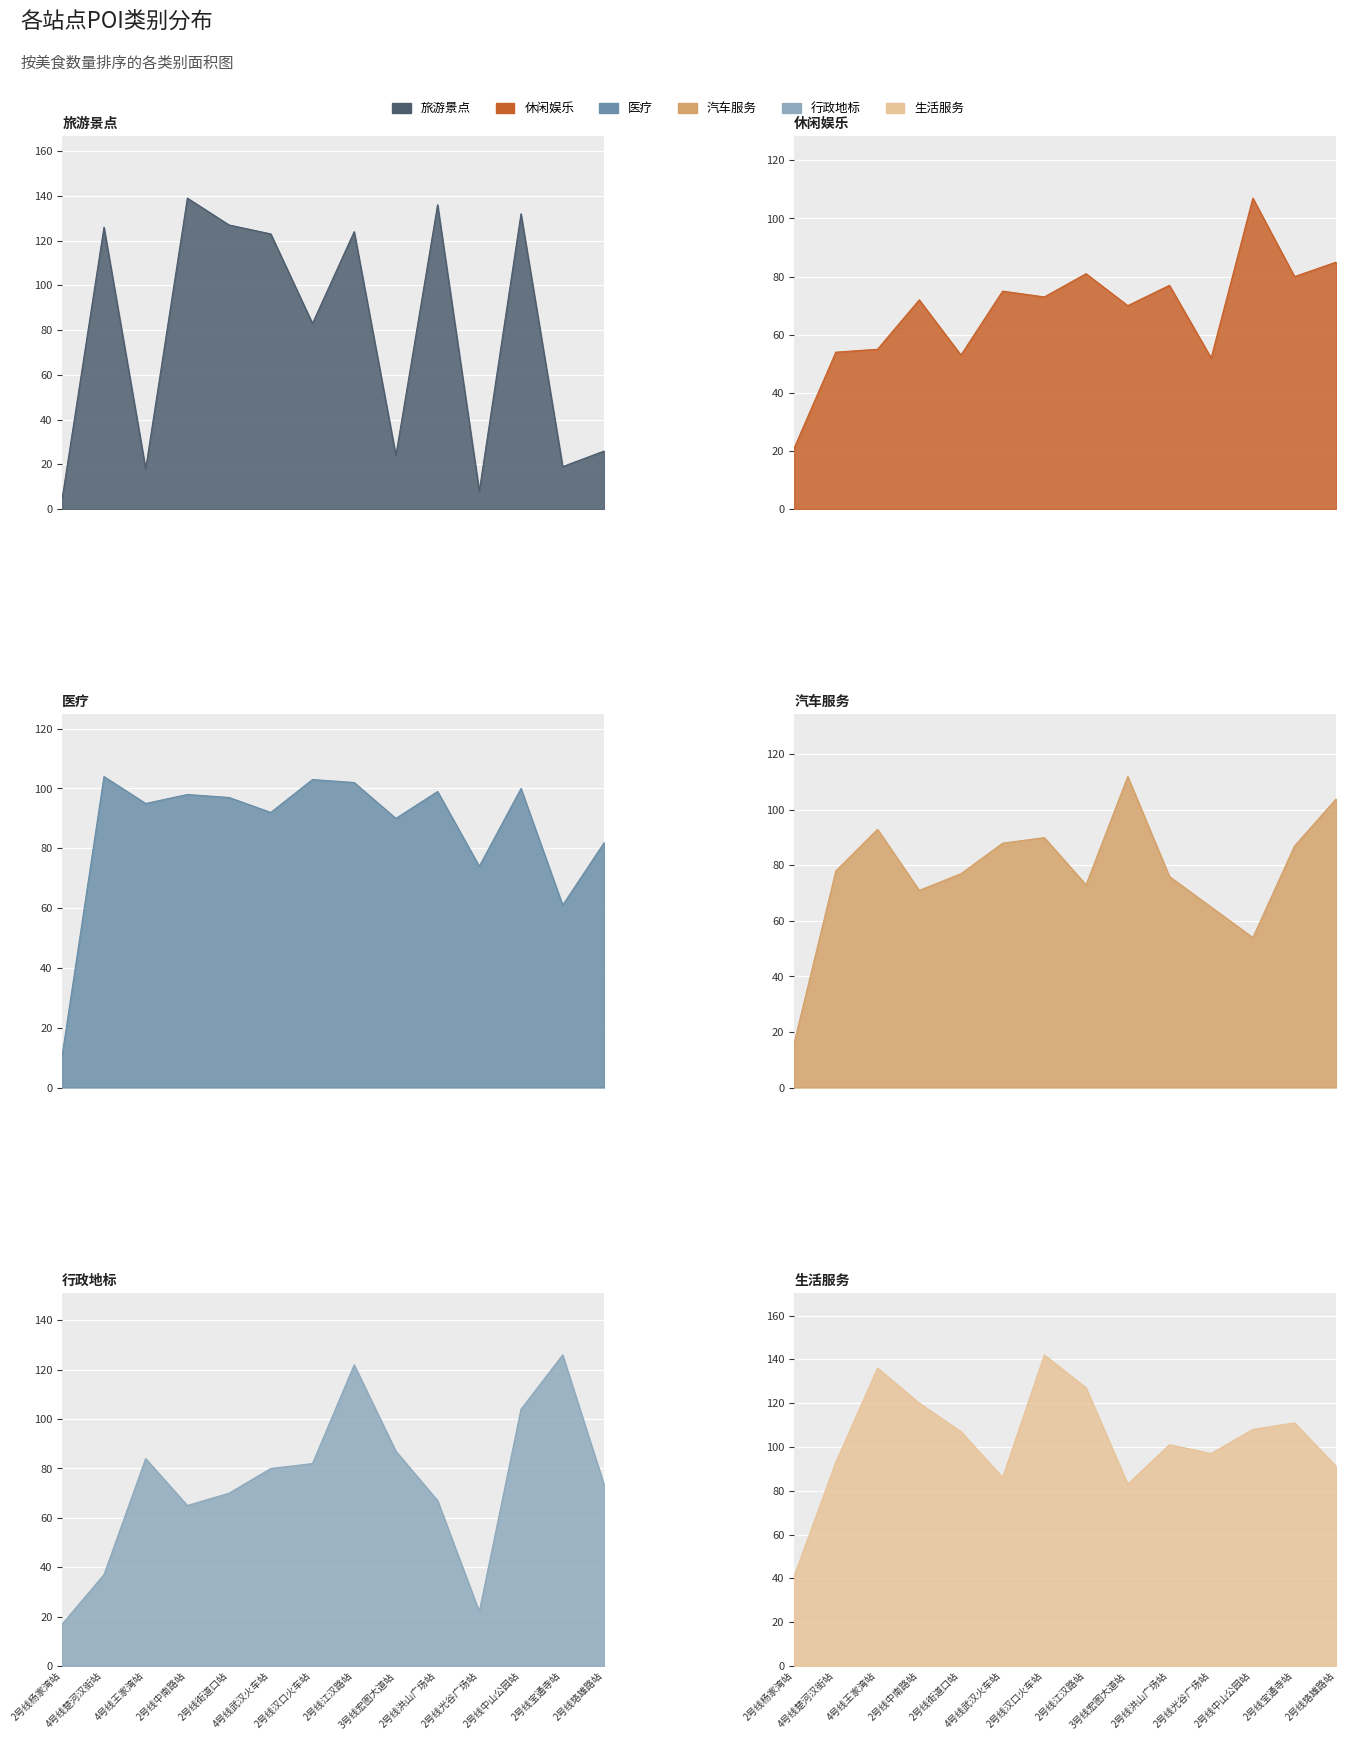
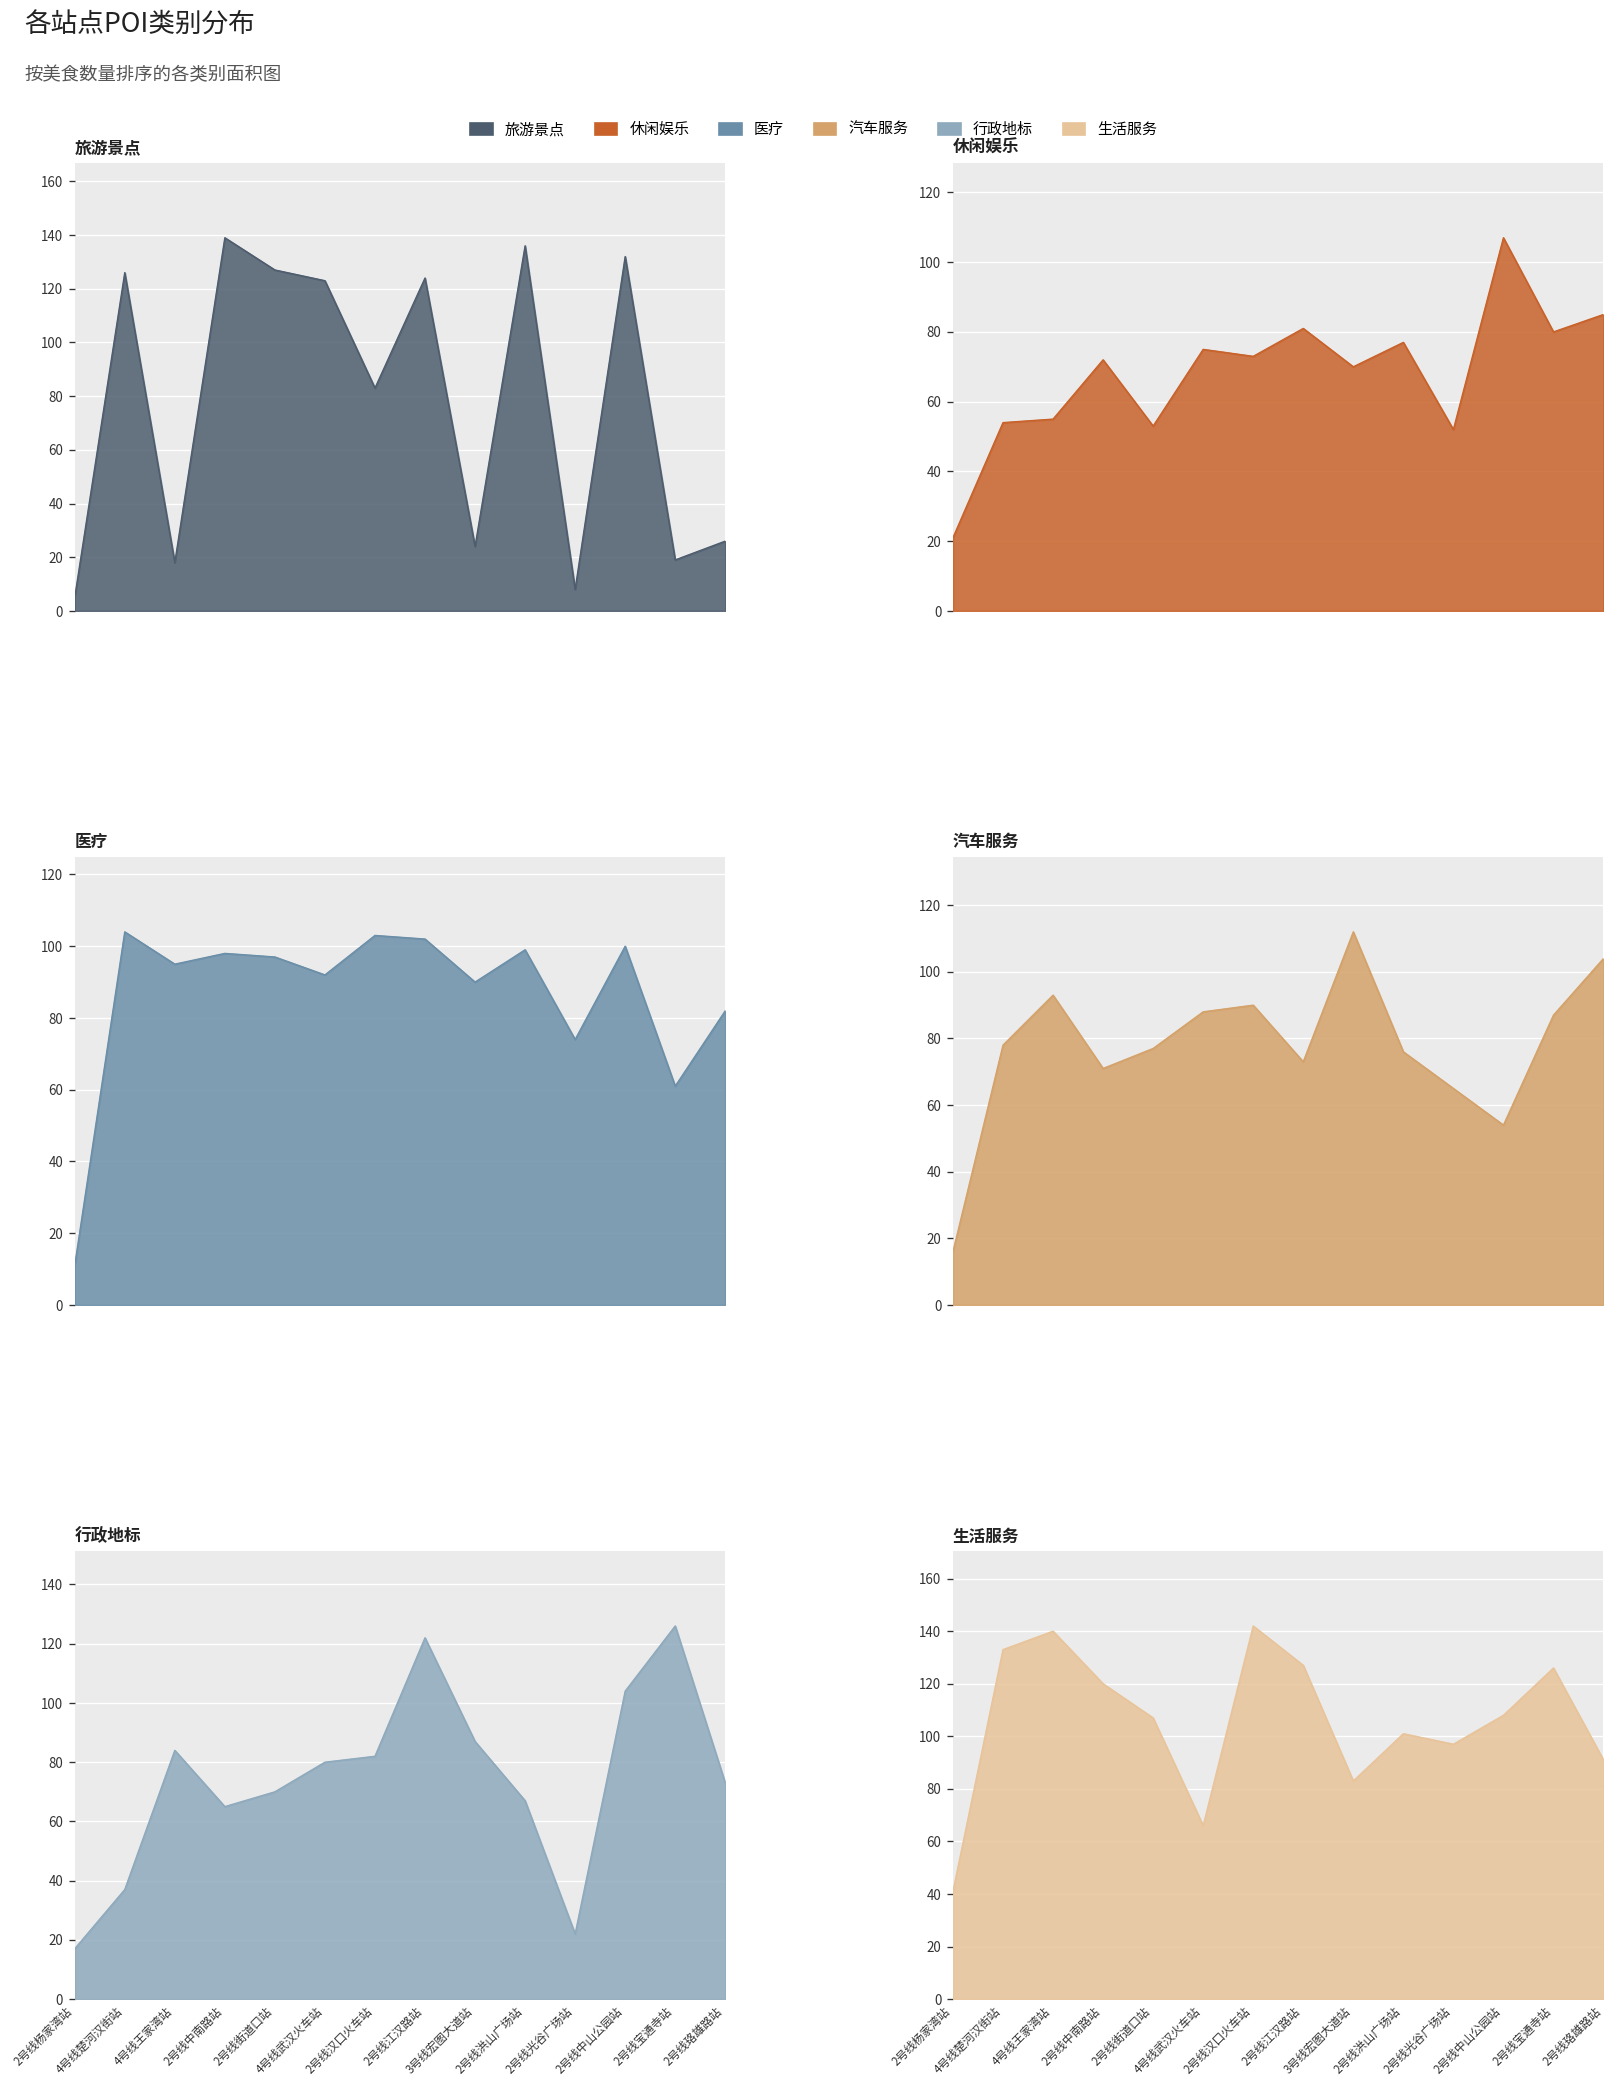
生活服务, 4号线楚河汉街站: 93 -> 133
生活服务, 4号线王家湾站: 136 -> 140
生活服务, 4号线武汉火车站: 86 -> 66
生活服务, 2号线宝通寺站: 111 -> 126
